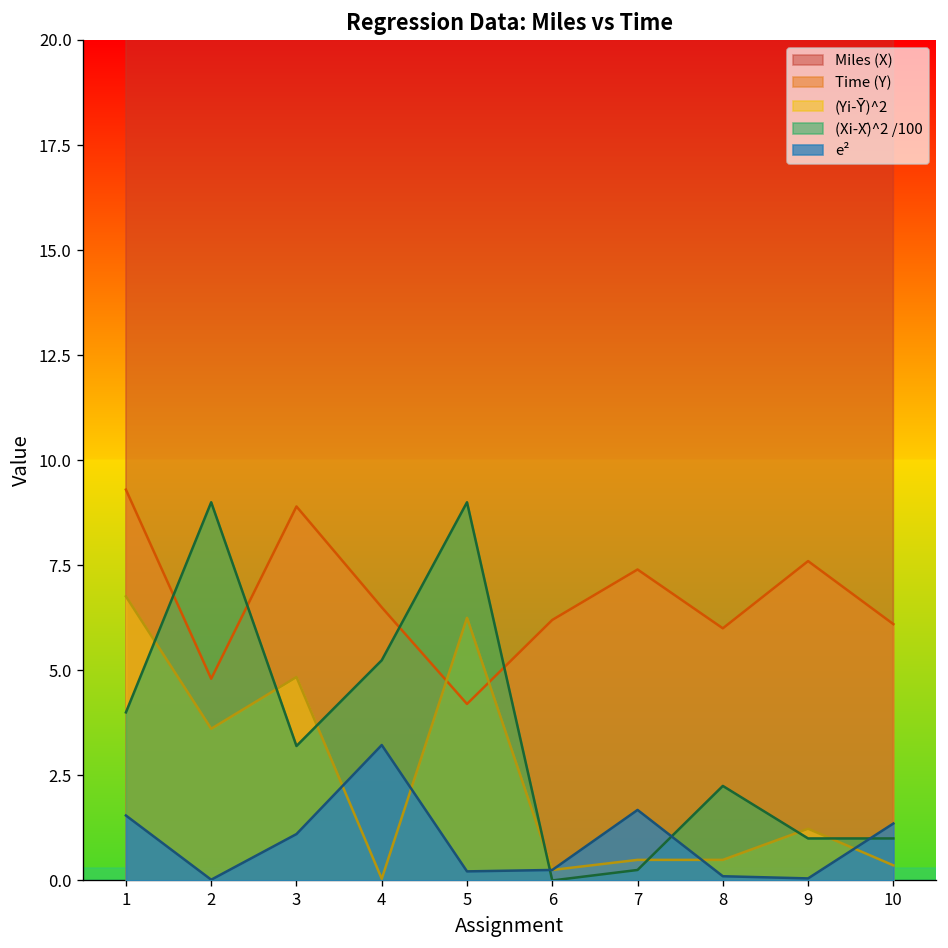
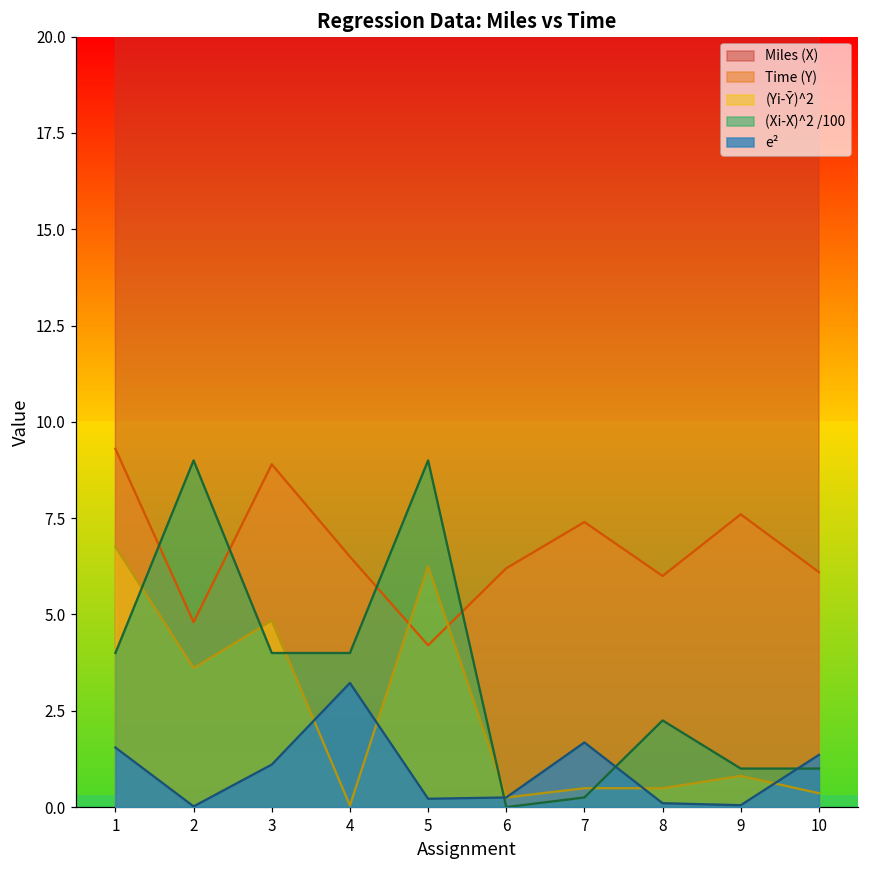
(Xi-X̄)^2 /100, 3: 3.2 -> 4.0
(Xi-X̄)^2 /100, 4: 5.2 -> 4.0
(Yi-Ȳ)^2, 9: 1.2 -> 0.8
